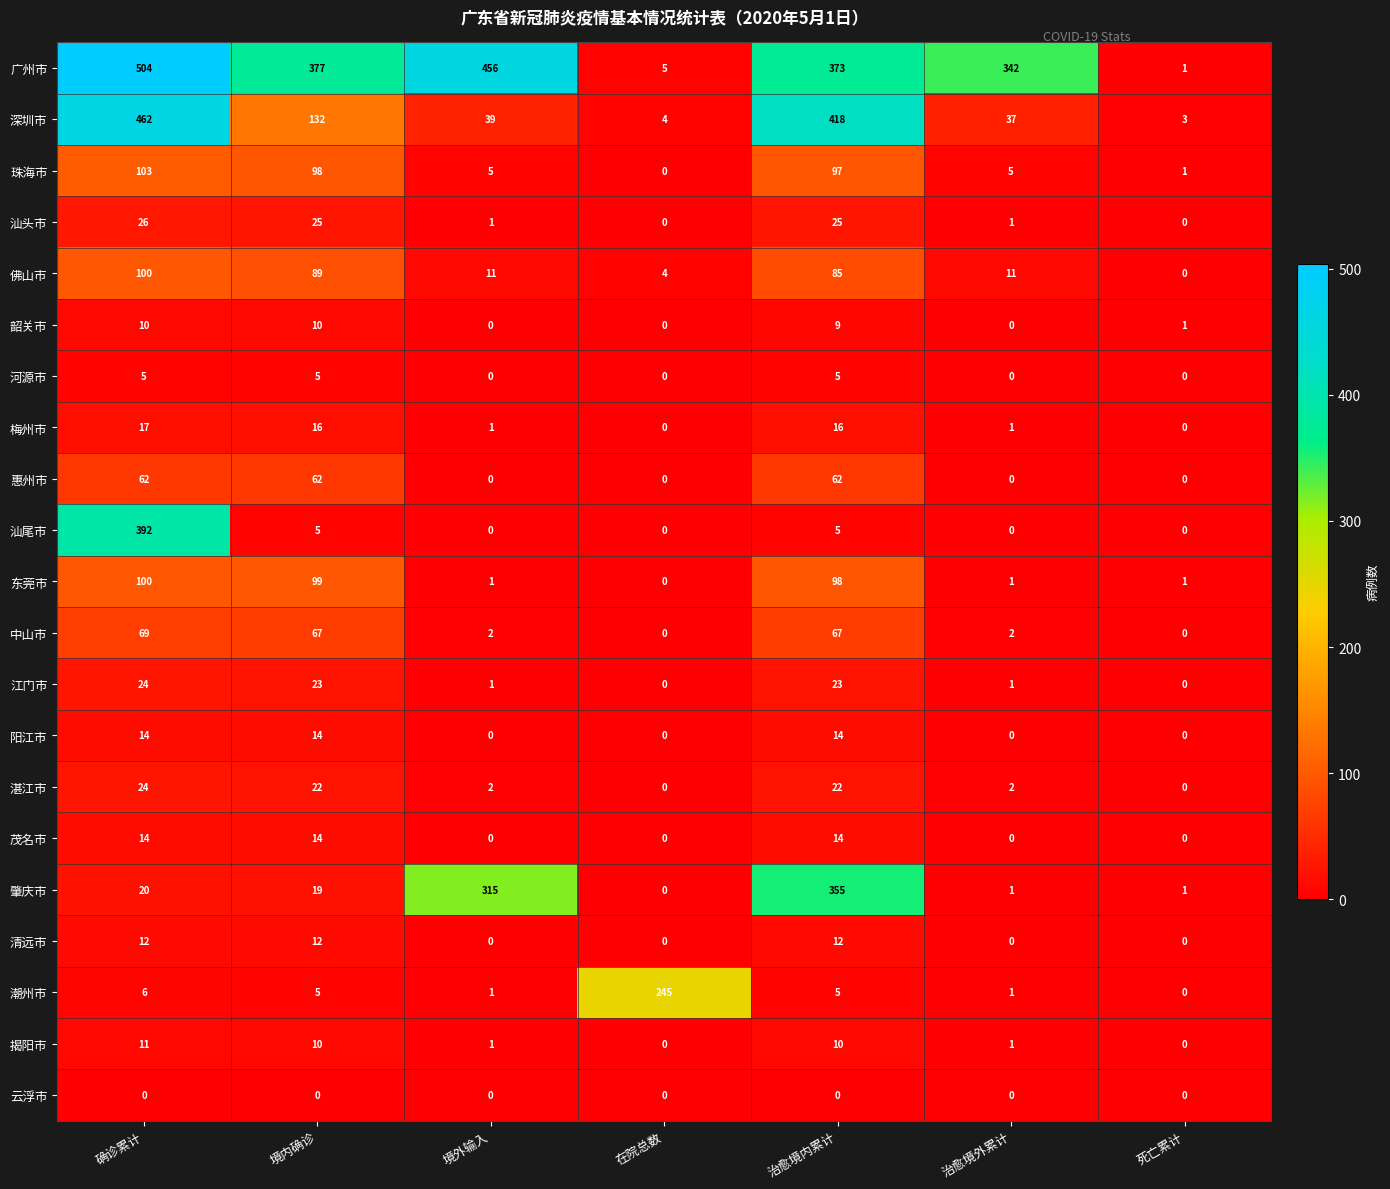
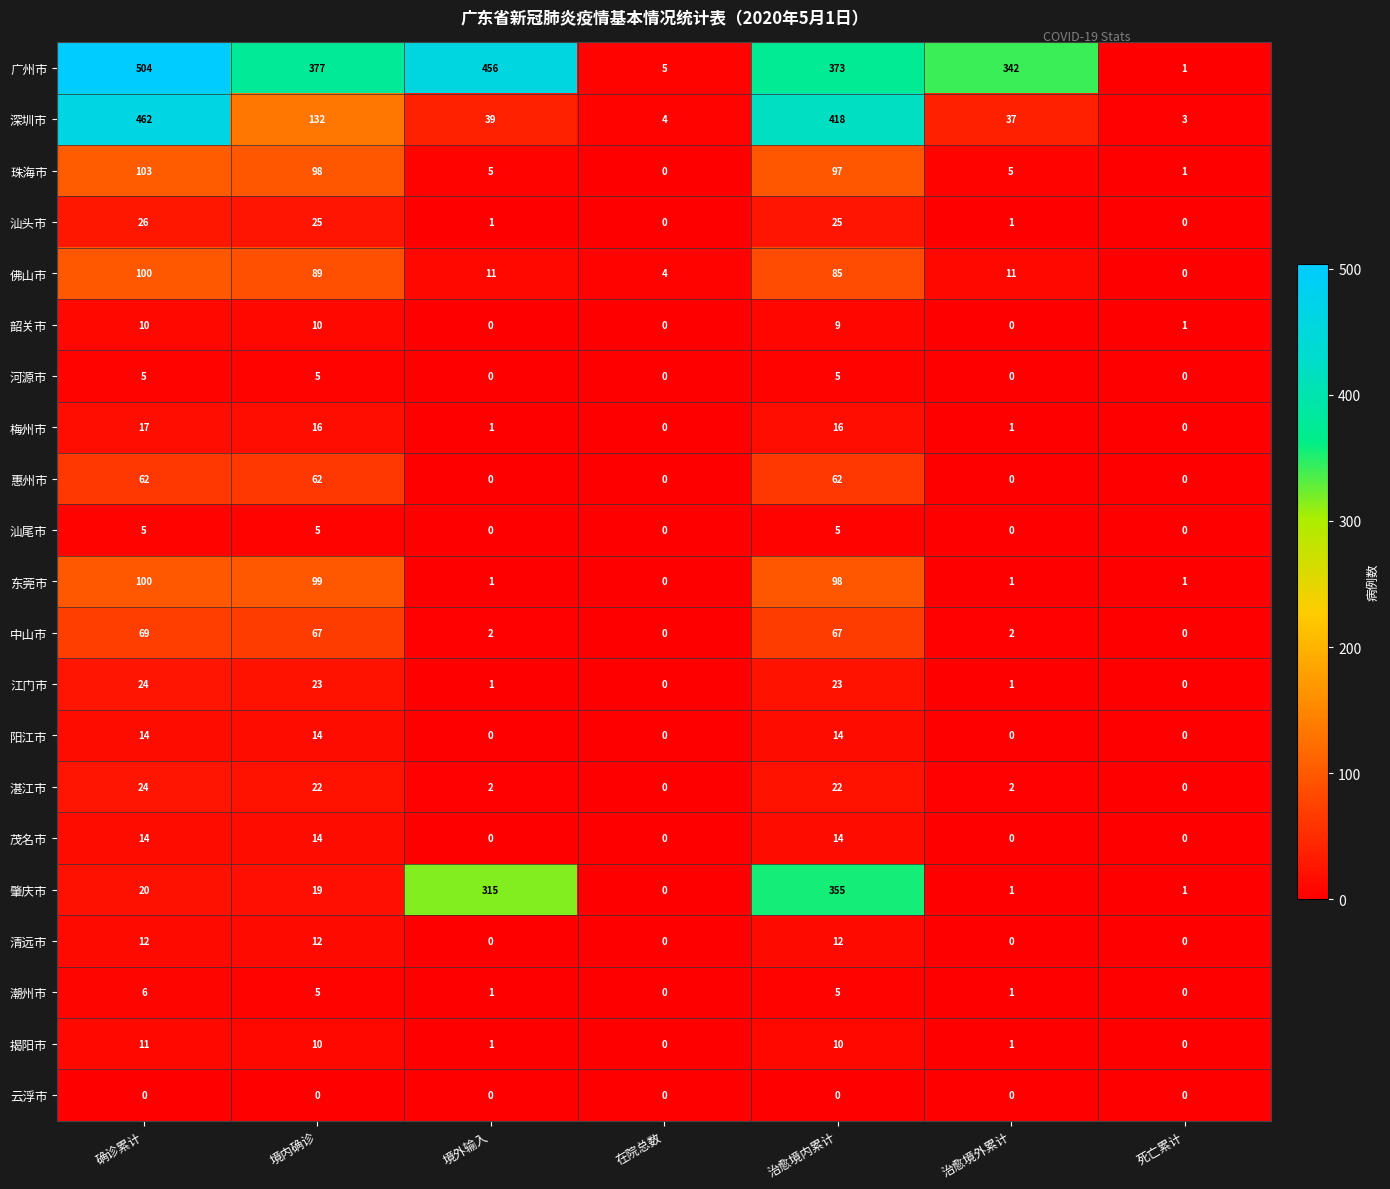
汕尾市, 确诊累计: 392 -> 5
潮州市, 在院总数: 245 -> 0
